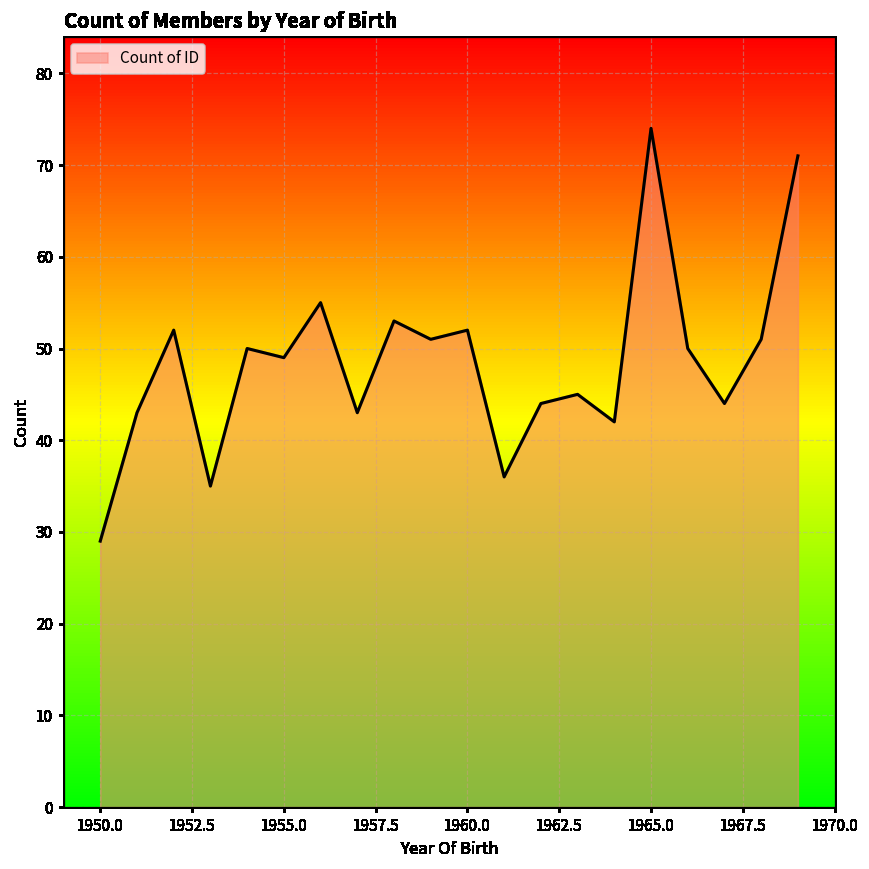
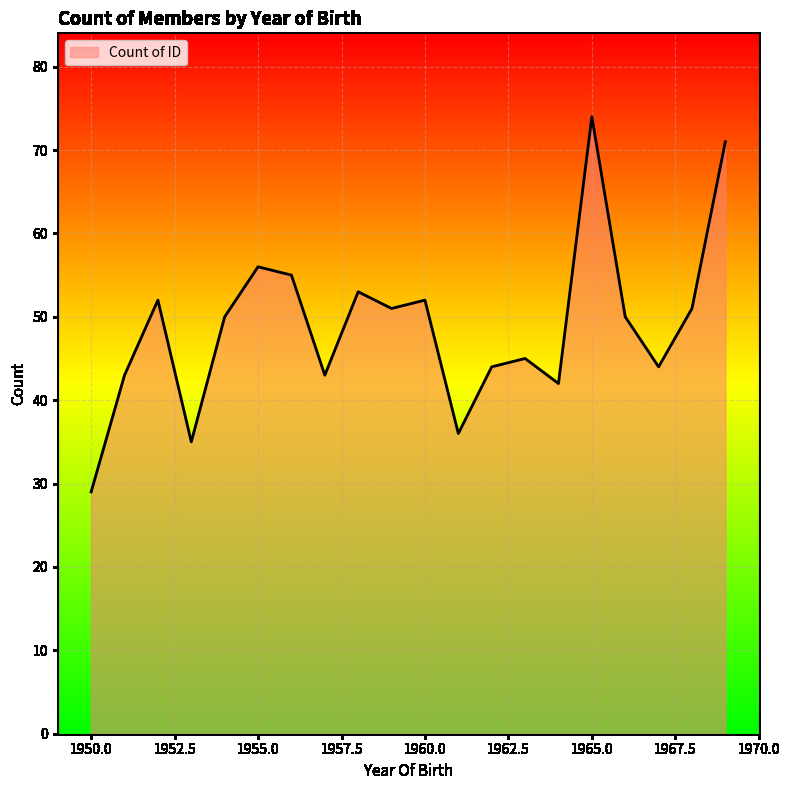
1955.0: 49 -> 56
